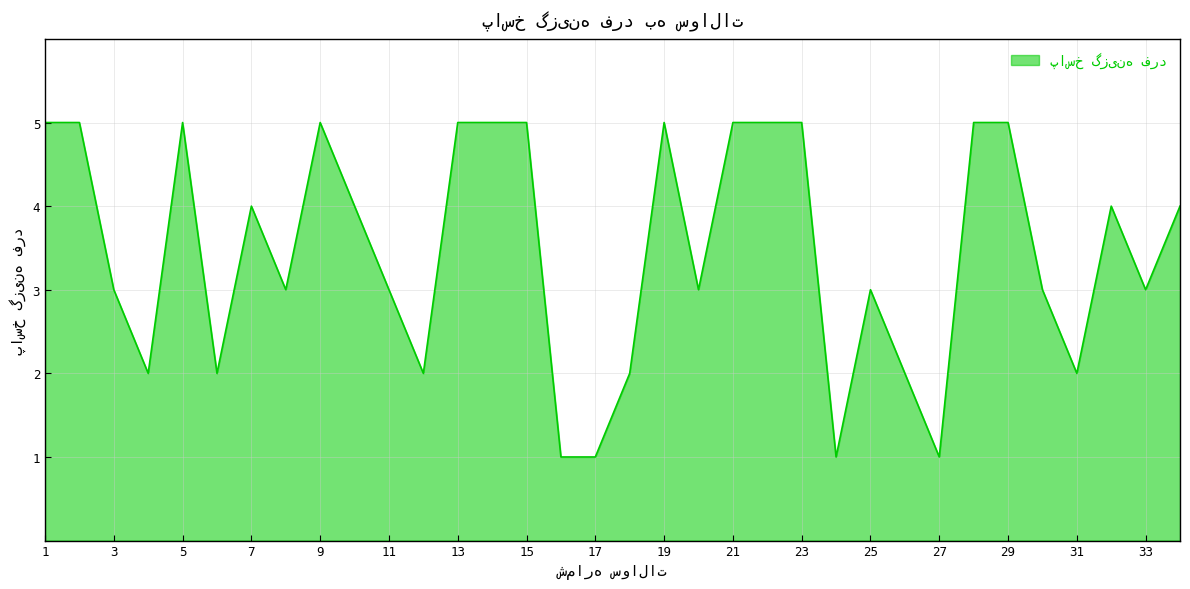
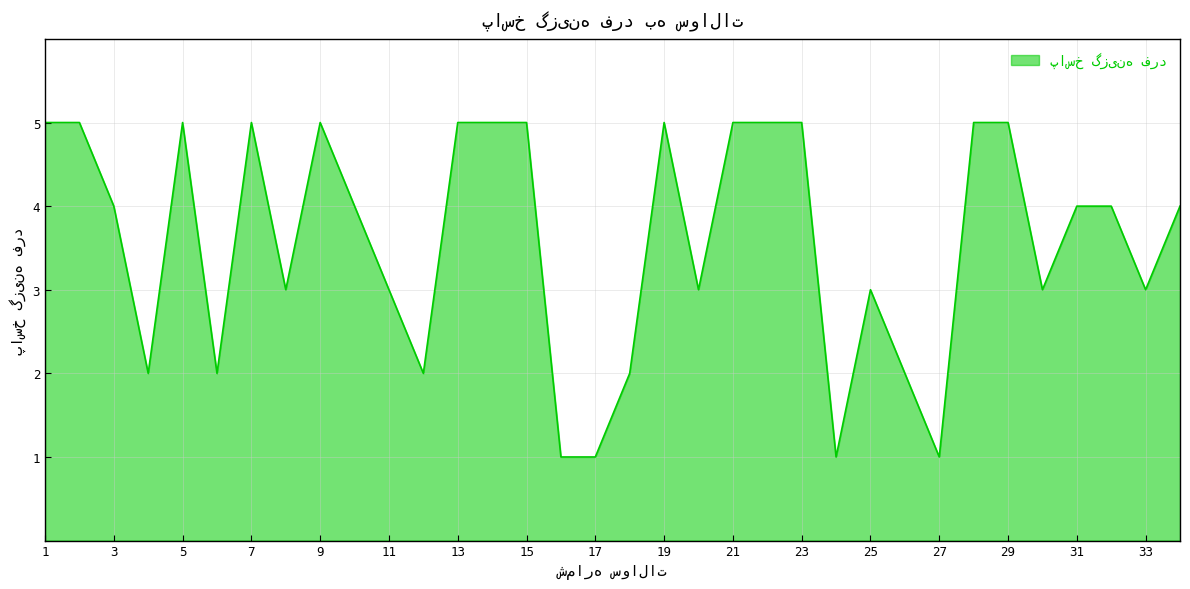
3: 3 -> 4
7: 4 -> 5
31: 2 -> 4
